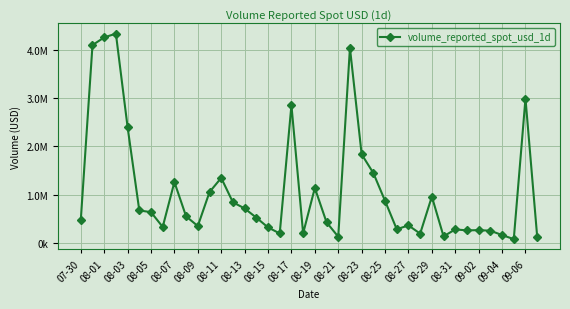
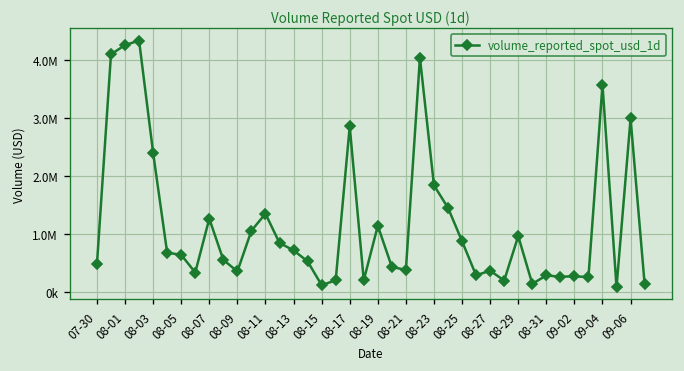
08-15: 300000 -> 100000
08-21: 100000 -> 400000
09-04: 200000 -> 3600000
